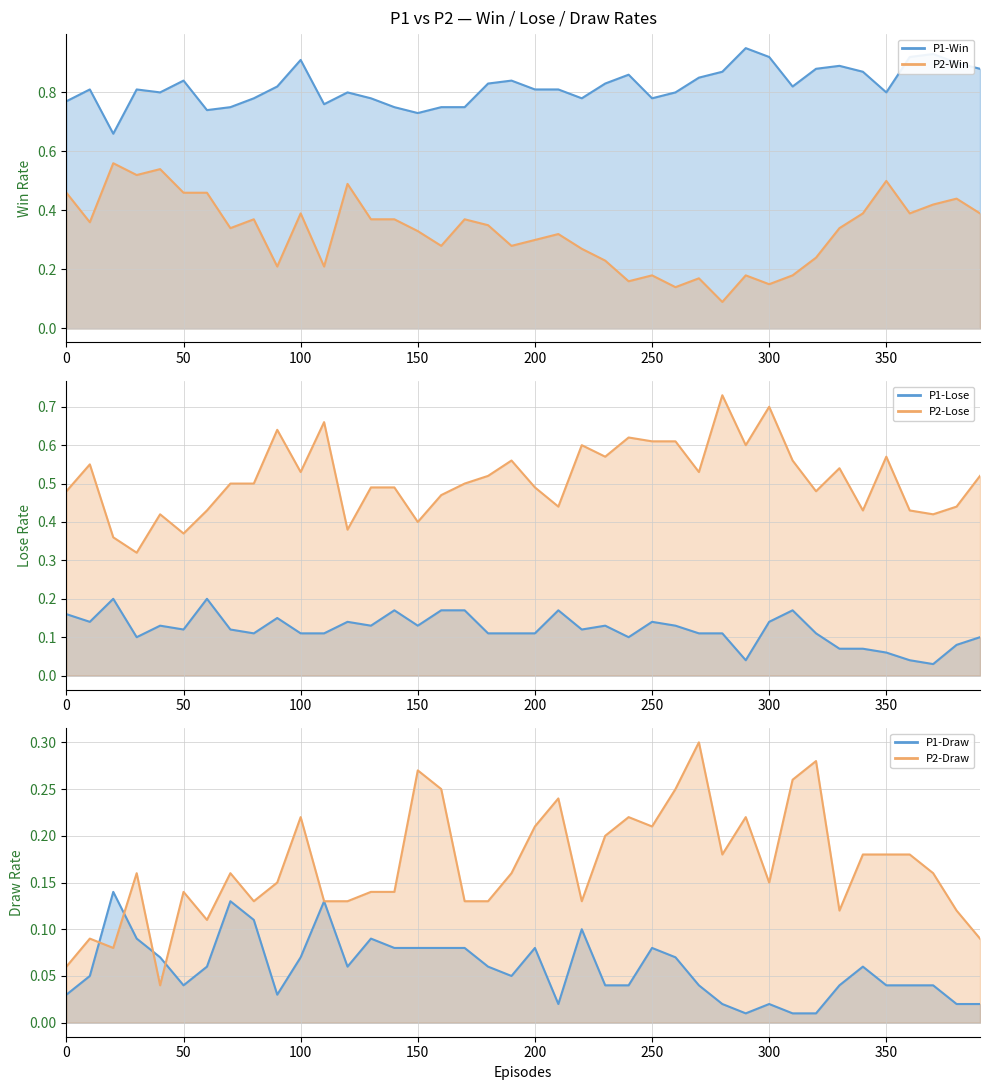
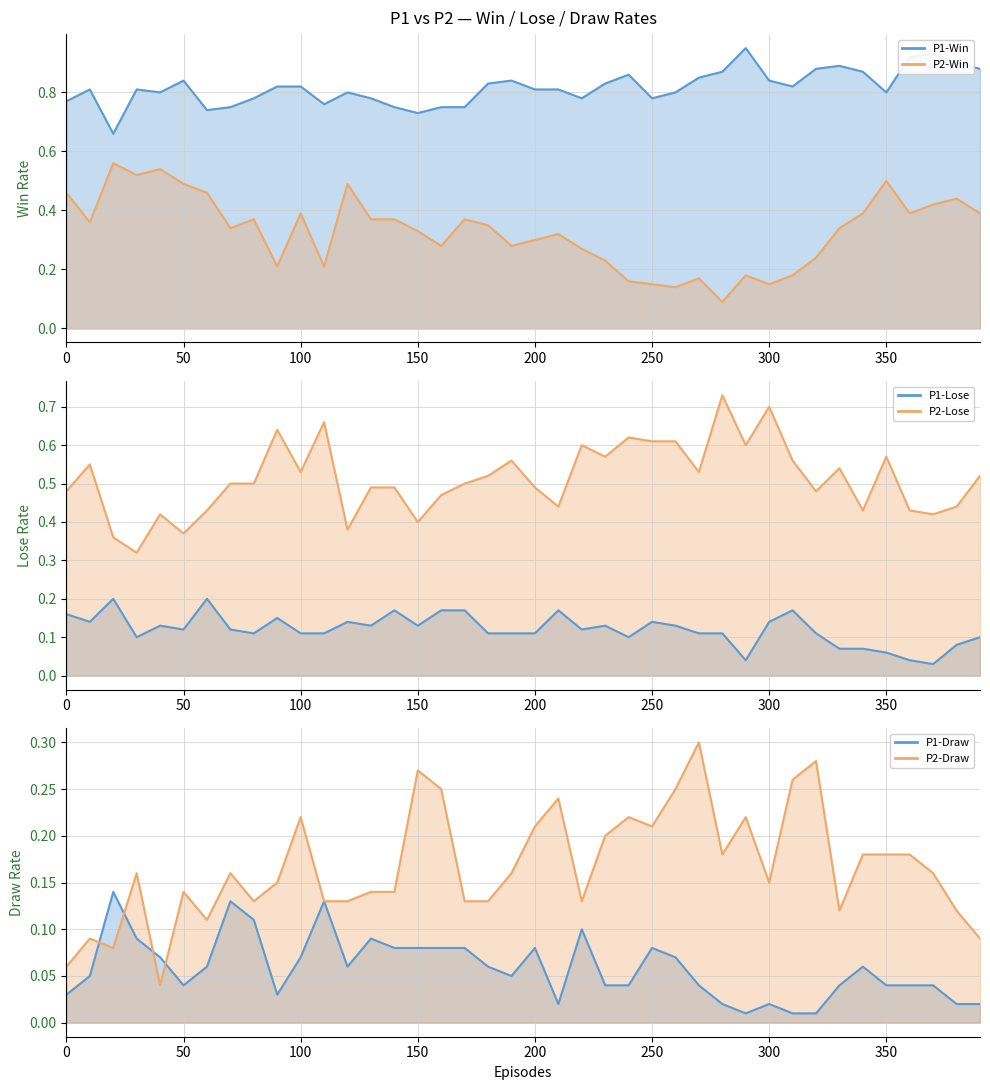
P1 vs P2 — Win / Lose / Draw Rates, P2-Win, 50: 0.46 -> 0.49
P1 vs P2 — Win / Lose / Draw Rates, P1-Win, 100: 0.91 -> 0.82
P1 vs P2 — Win / Lose / Draw Rates, P2-Win, 250: 0.18 -> 0.15
P1 vs P2 — Win / Lose / Draw Rates, P1-Win, 300: 0.92 -> 0.84
